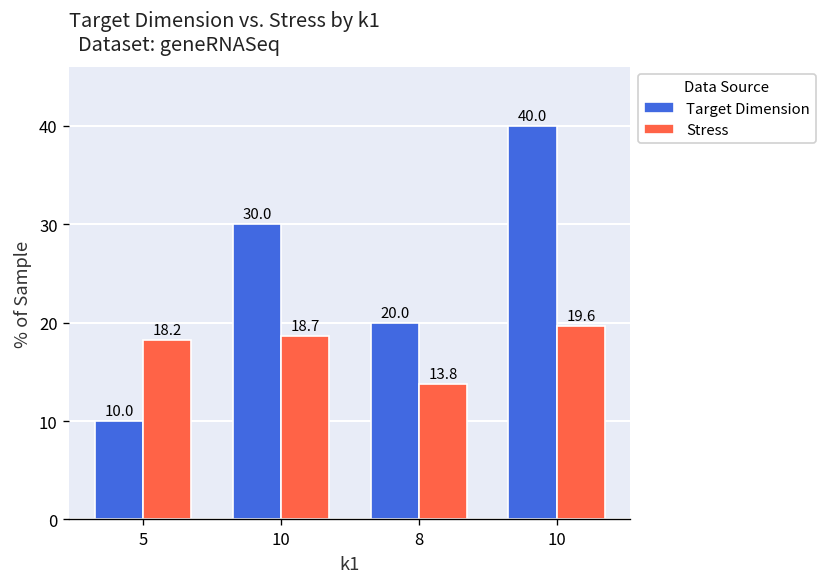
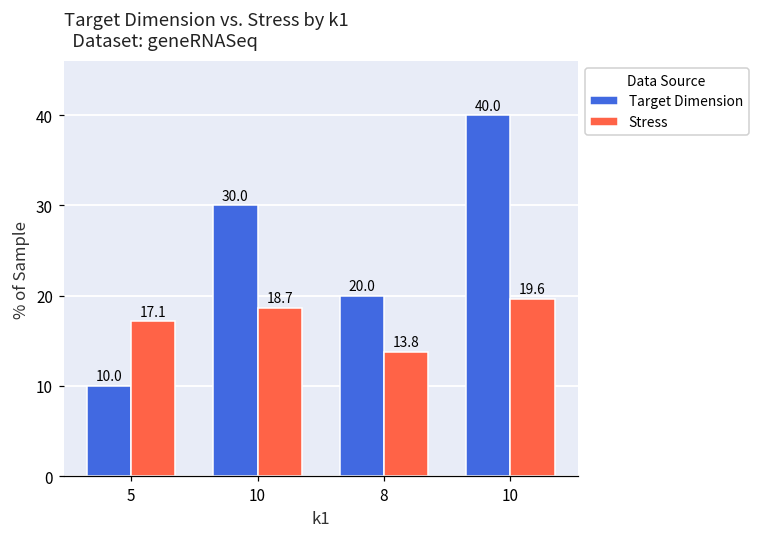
Stress, 5: 18.2 -> 17.1
